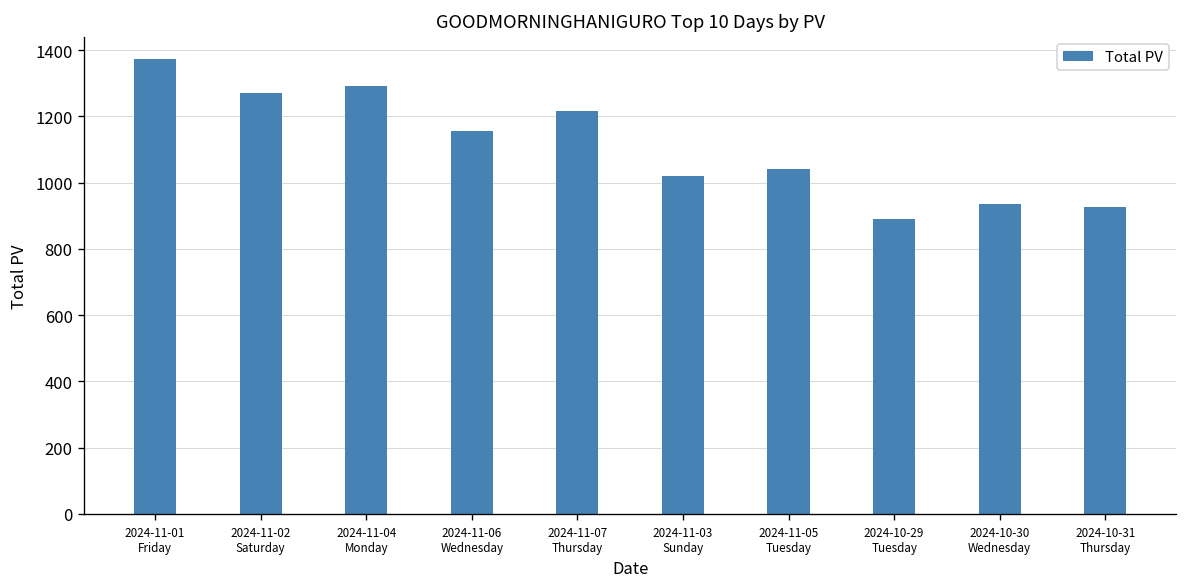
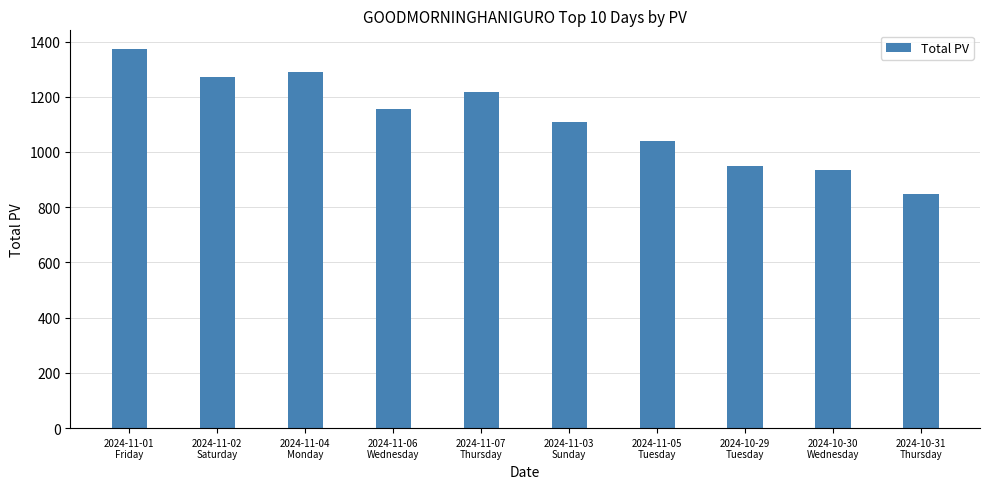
2024-11-03 Sunday: 1020 -> 1110
2024-10-29 Tuesday: 890 -> 950
2024-10-31 Thursday: 930 -> 850
